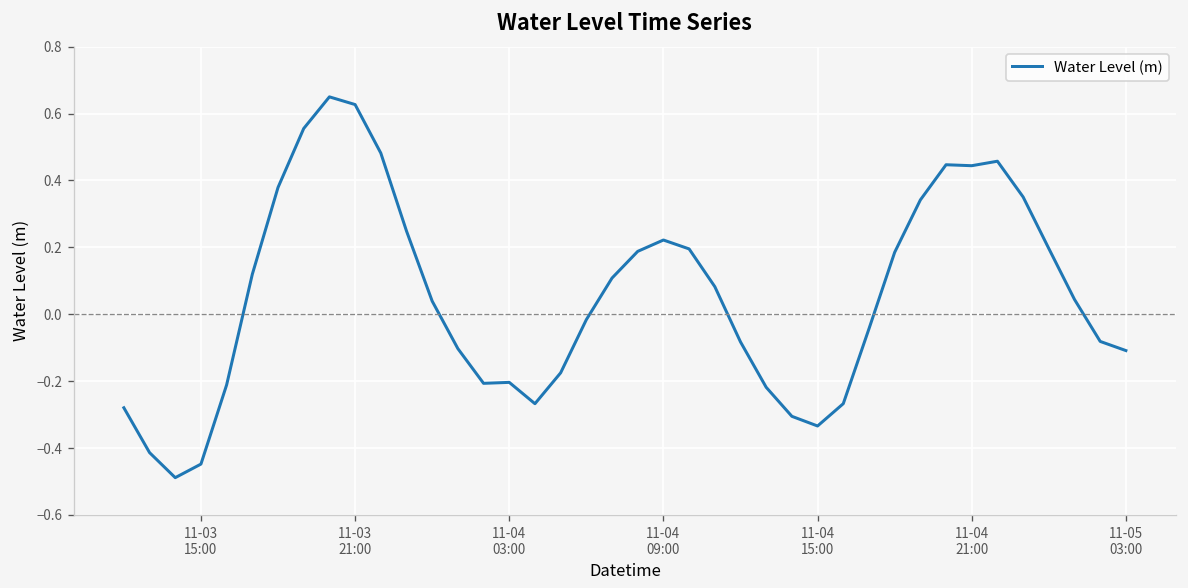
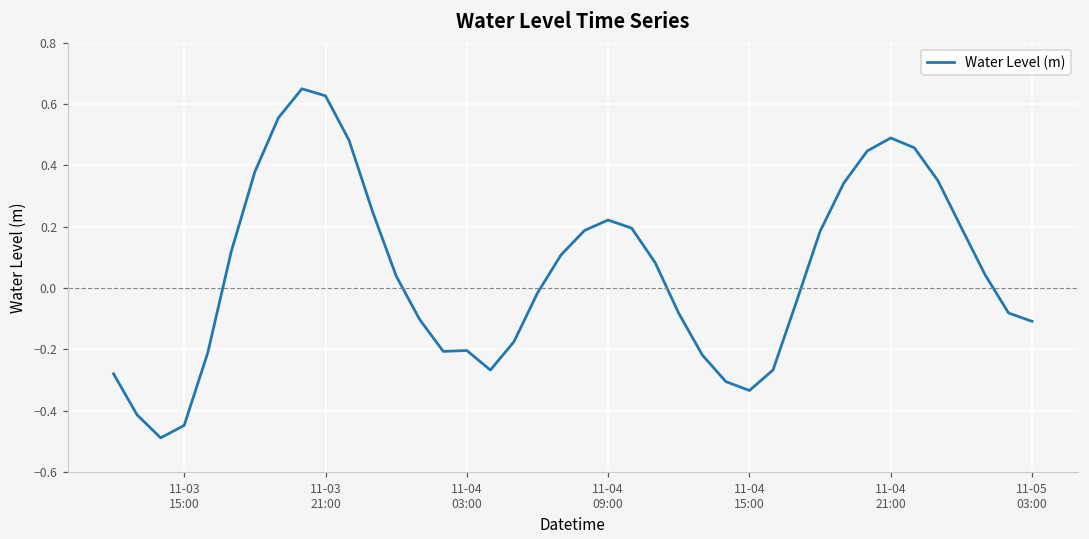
11-04 21:00: 0.44 -> 0.49
